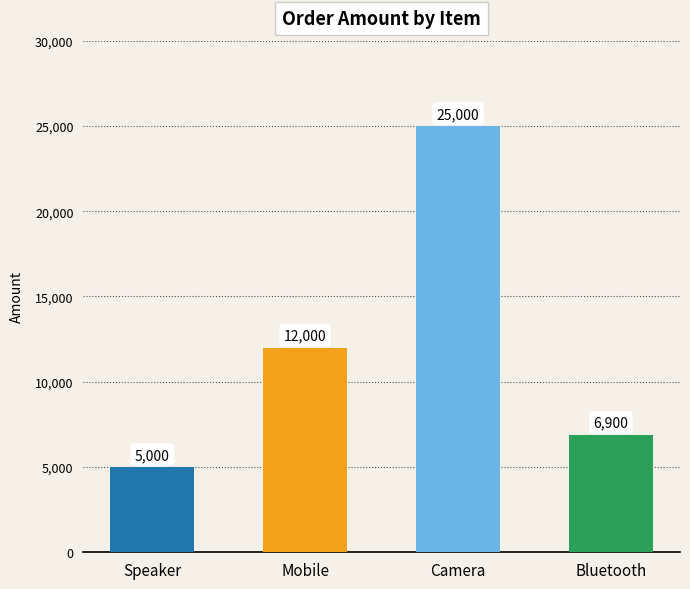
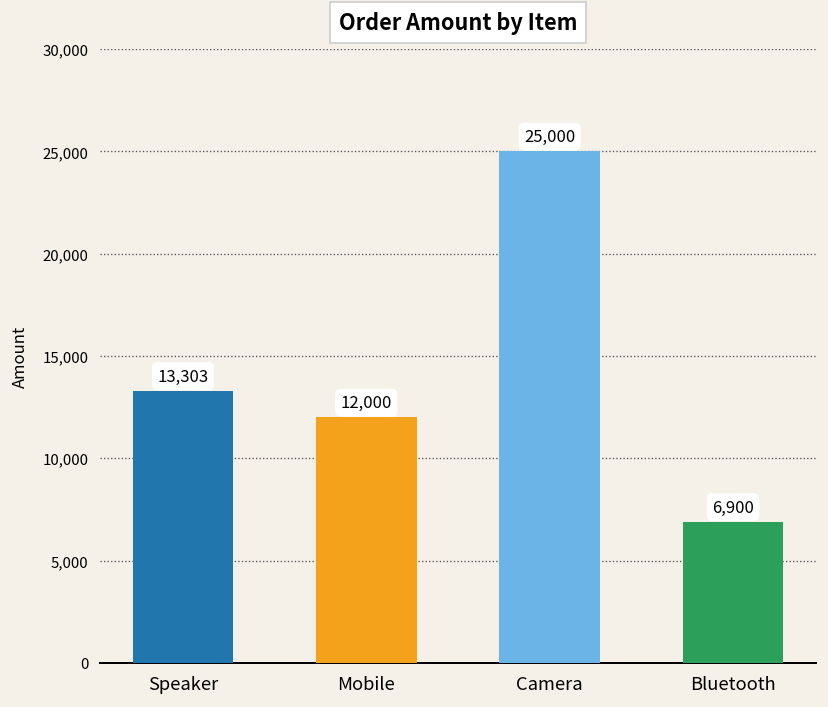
Speaker: 5,000 -> 13,303
